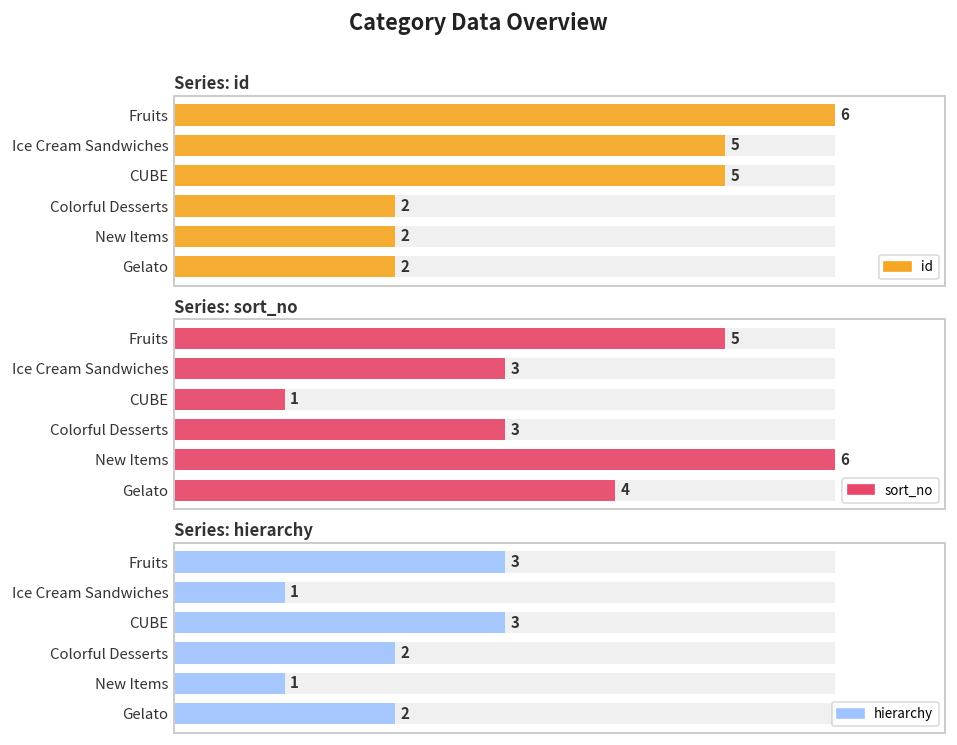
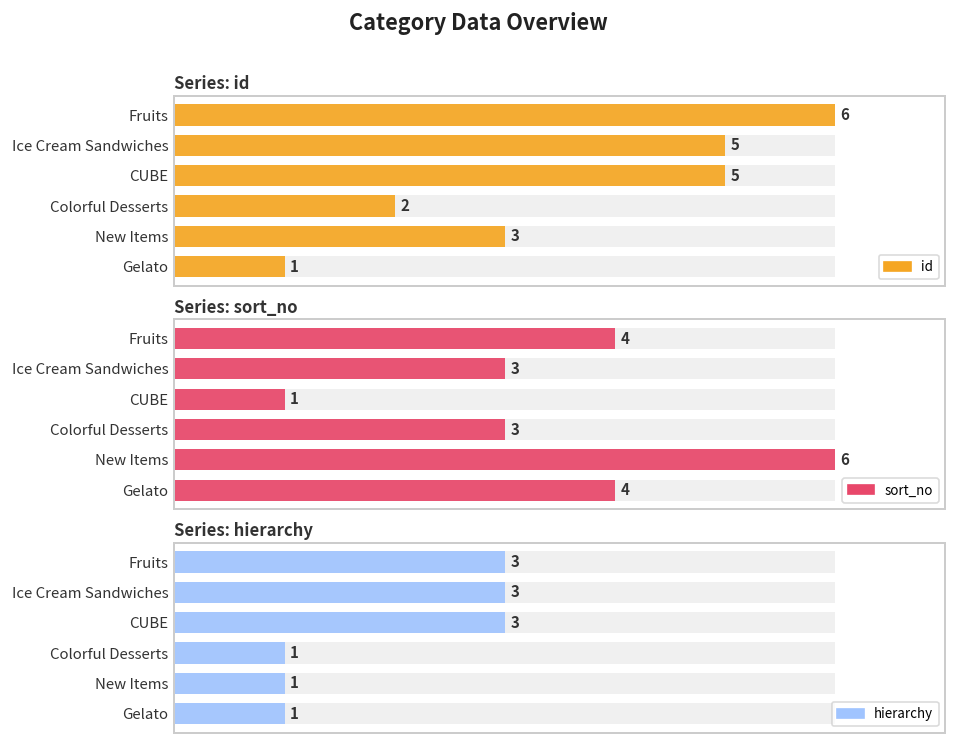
Series: id, id, New Items: 2 -> 3
Series: id, id, Gelato: 2 -> 1
Series: sort_no, sort_no, Fruits: 5 -> 4
Series: hierarchy, hierarchy, Ice Cream Sandwiches: 1 -> 3
Series: hierarchy, hierarchy, Colorful Desserts: 2 -> 1
Series: hierarchy, hierarchy, Gelato: 2 -> 1
